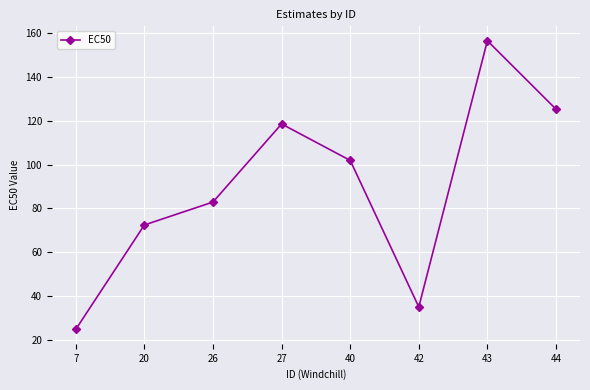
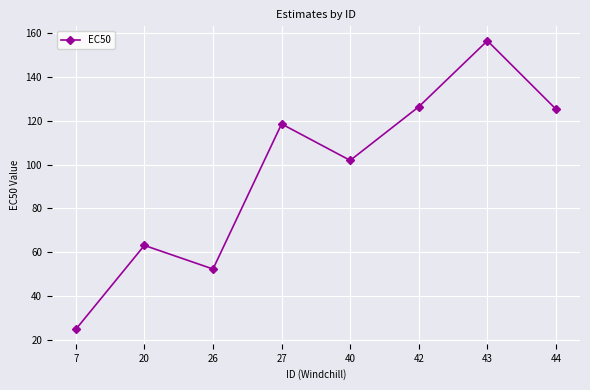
20: 72 -> 63
26: 83 -> 52
42: 35 -> 126
